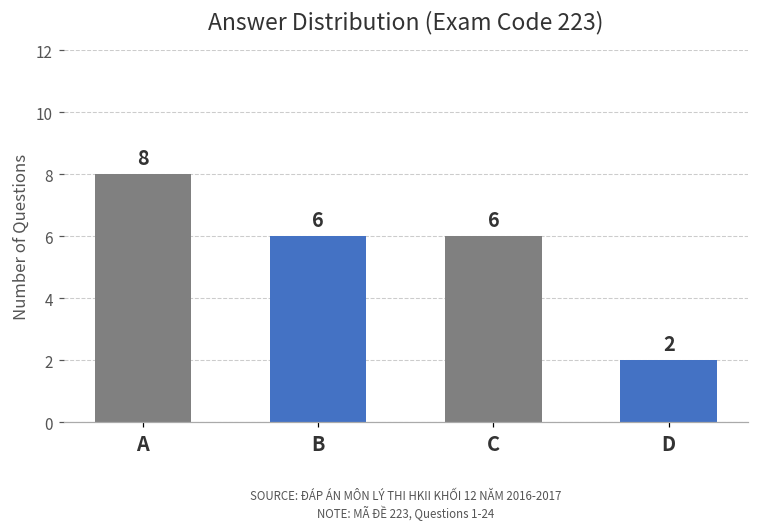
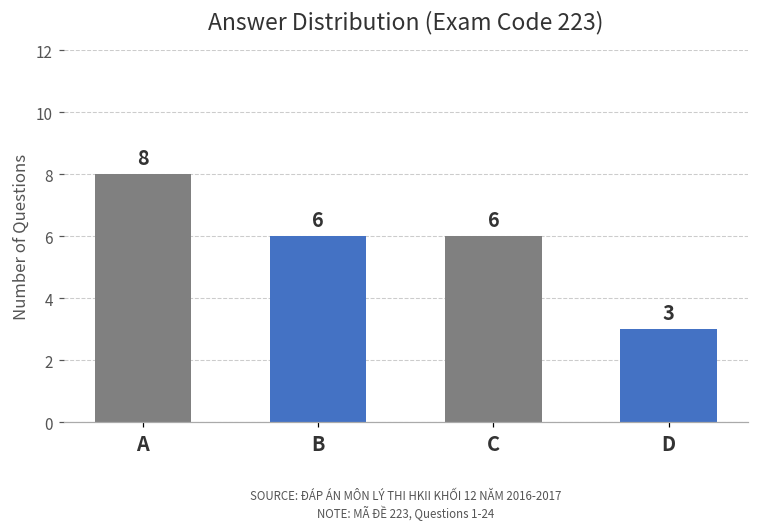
D: 2 -> 3
